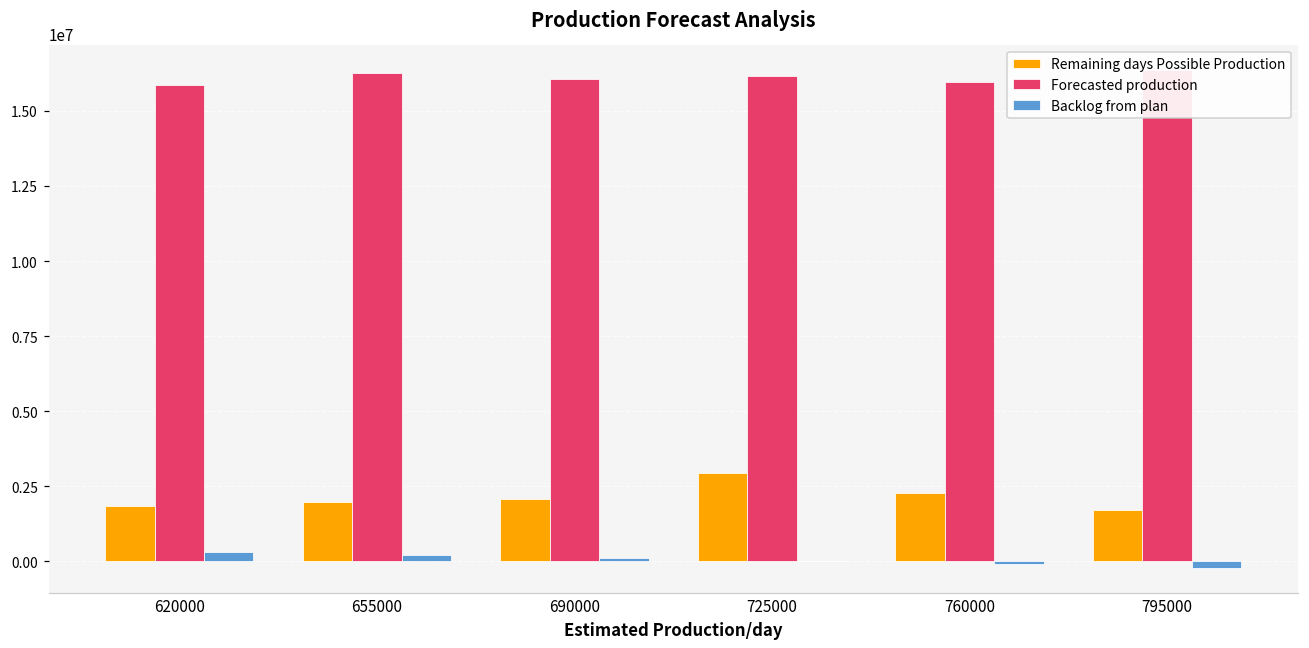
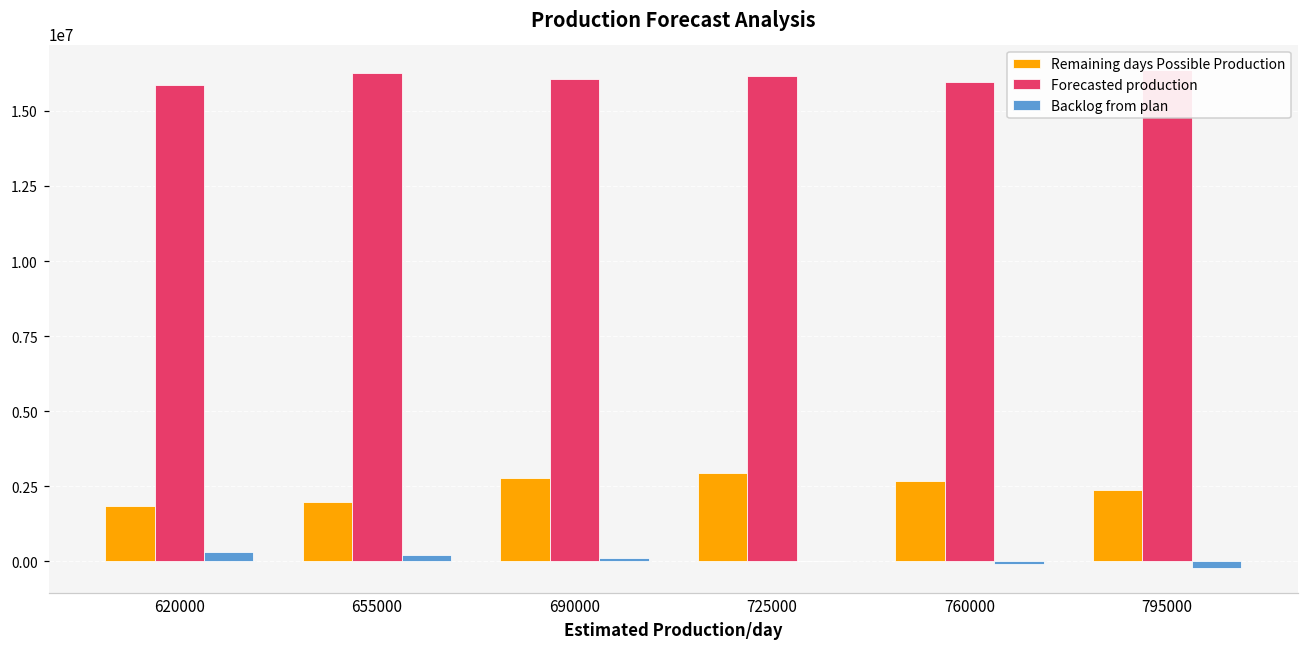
Remaining days Possible Production, 690000: 2100000 -> 2800000
Remaining days Possible Production, 760000: 2300000 -> 2700000
Remaining days Possible Production, 795000: 1700000 -> 2400000
